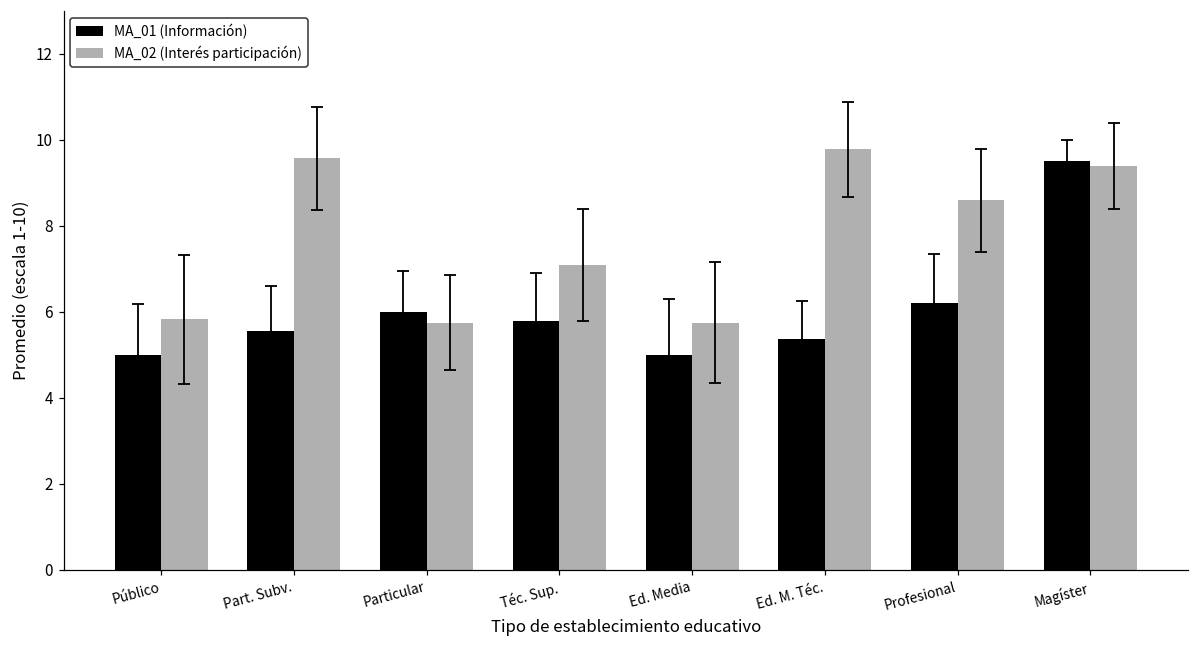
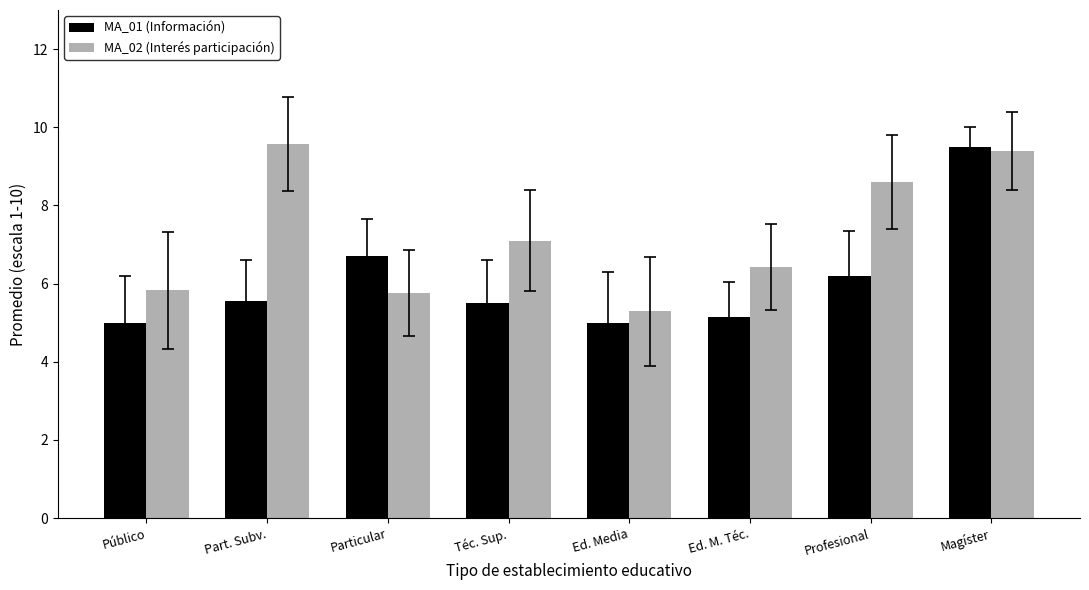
MA_01 (Información), Particular: 6.0 -> 6.7
MA_01 (Información), Téc. Sup.: 5.8 -> 5.5
MA_02 (Interés participación), Ed. Media: 5.8 -> 5.3
MA_01 (Información), Ed. M. Téc.: 5.4 -> 5.1
MA_02 (Interés participación), Ed. M. Téc.: 9.8 -> 6.4
